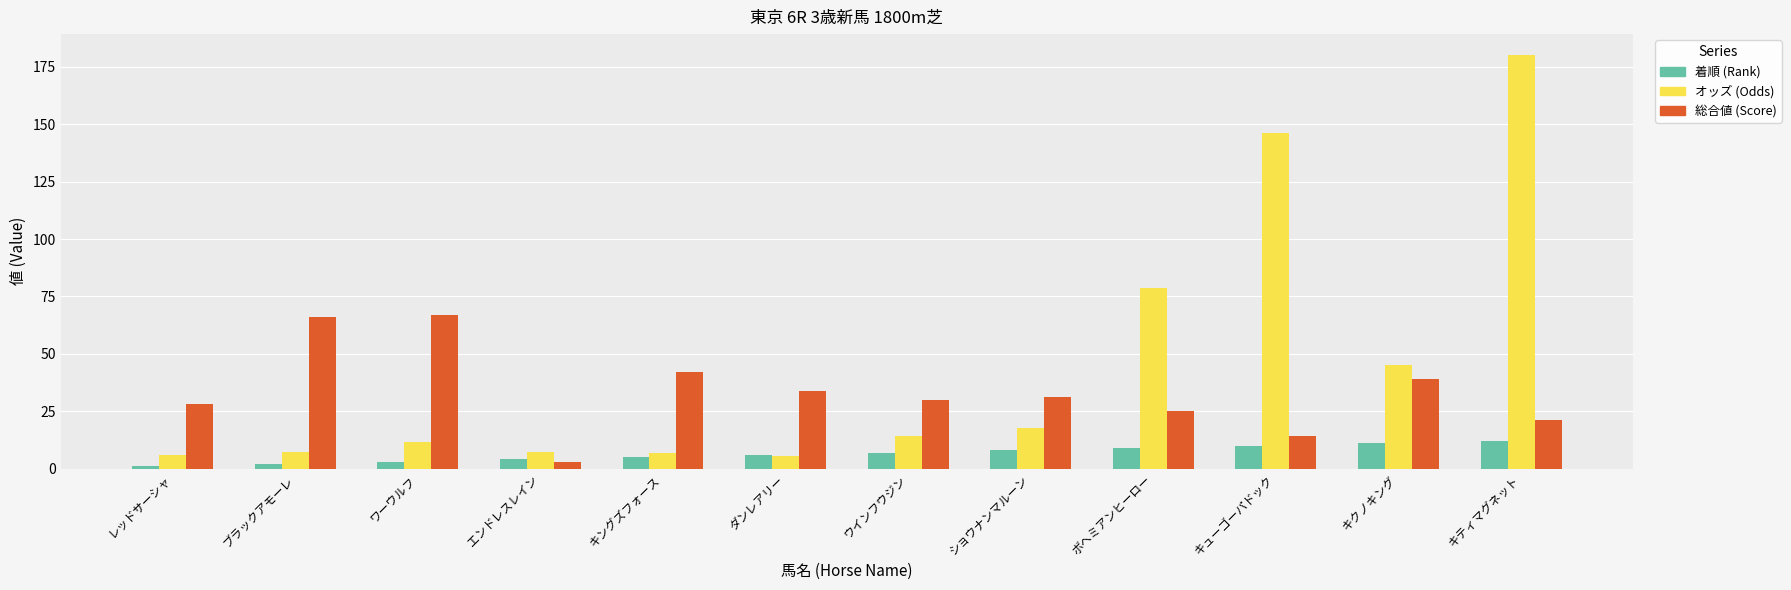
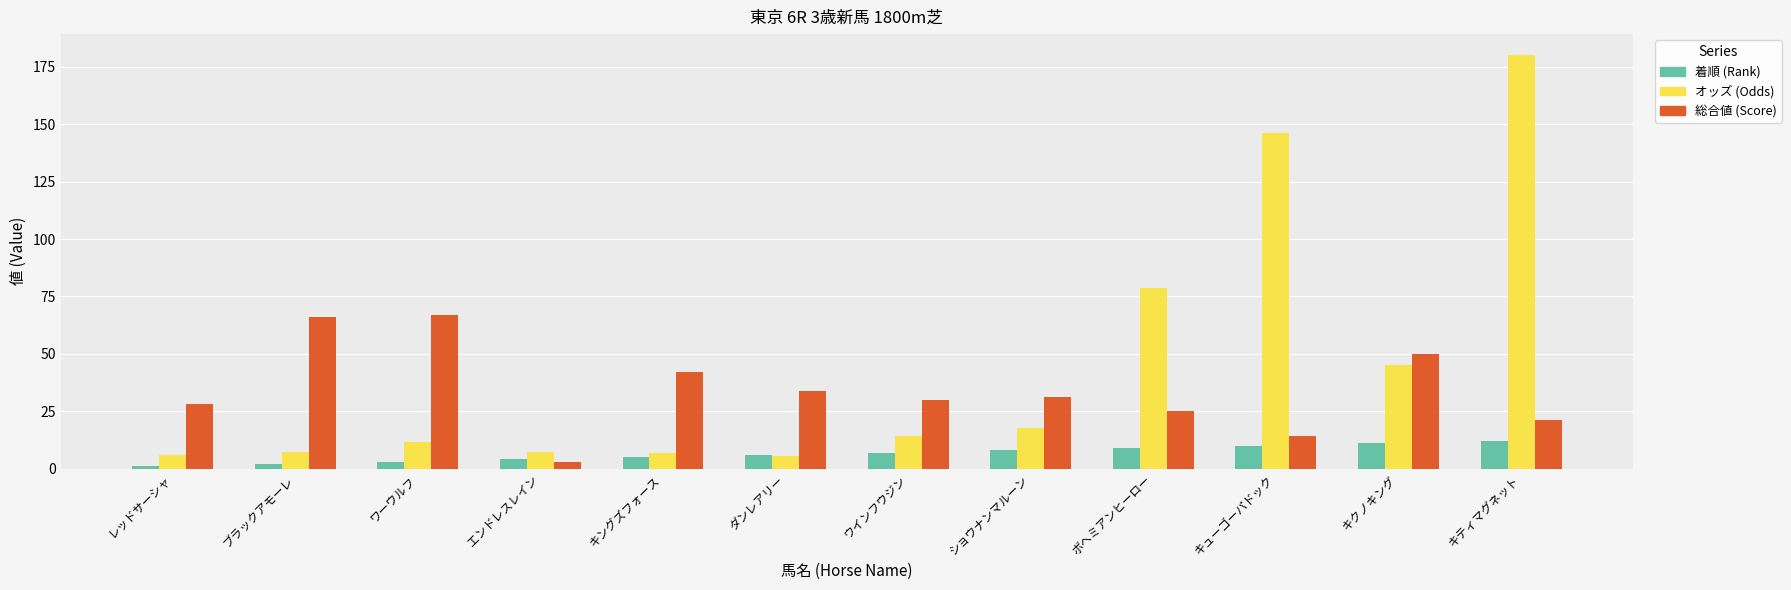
総合値 (Score), キクノキング: 39 -> 50
